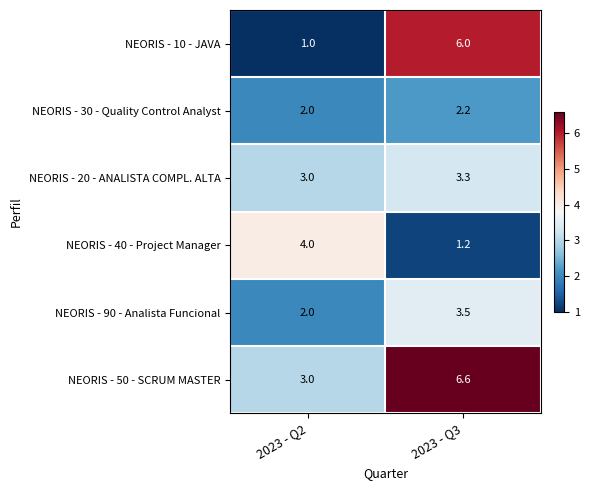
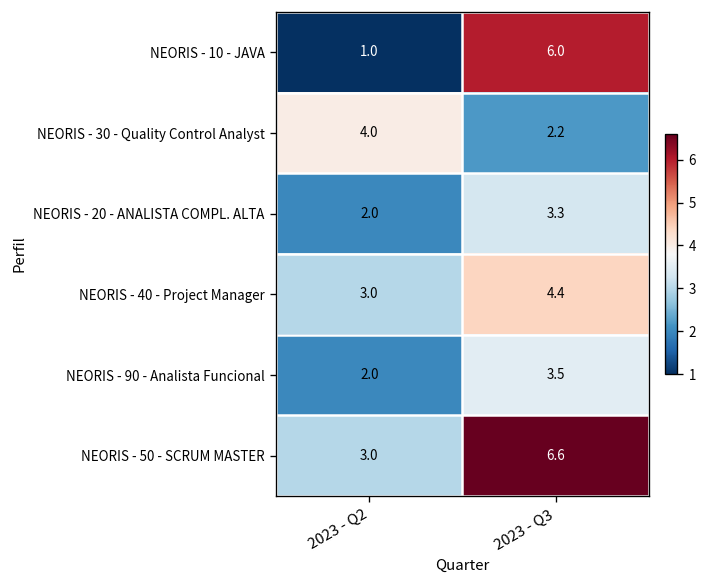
NEORIS - 30 - Quality Control Analyst, 2023 - Q2: 2.0 -> 4.0
NEORIS - 20 - ANALISTA COMPL. ALTA, 2023 - Q2: 3.0 -> 2.0
NEORIS - 40 - Project Manager, 2023 - Q2: 4.0 -> 3.0
NEORIS - 40 - Project Manager, 2023 - Q3: 1.2 -> 4.4
